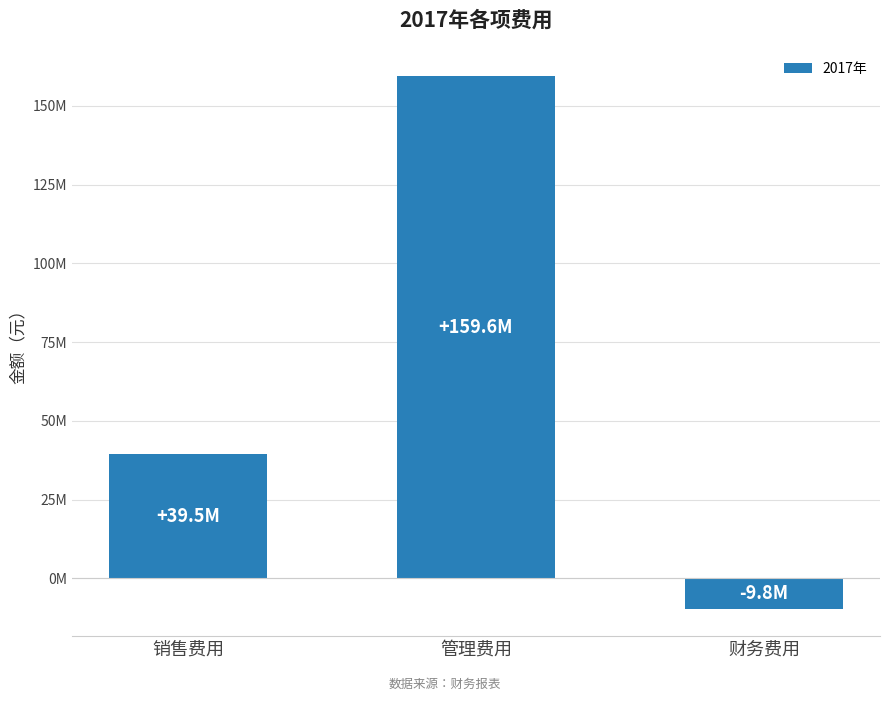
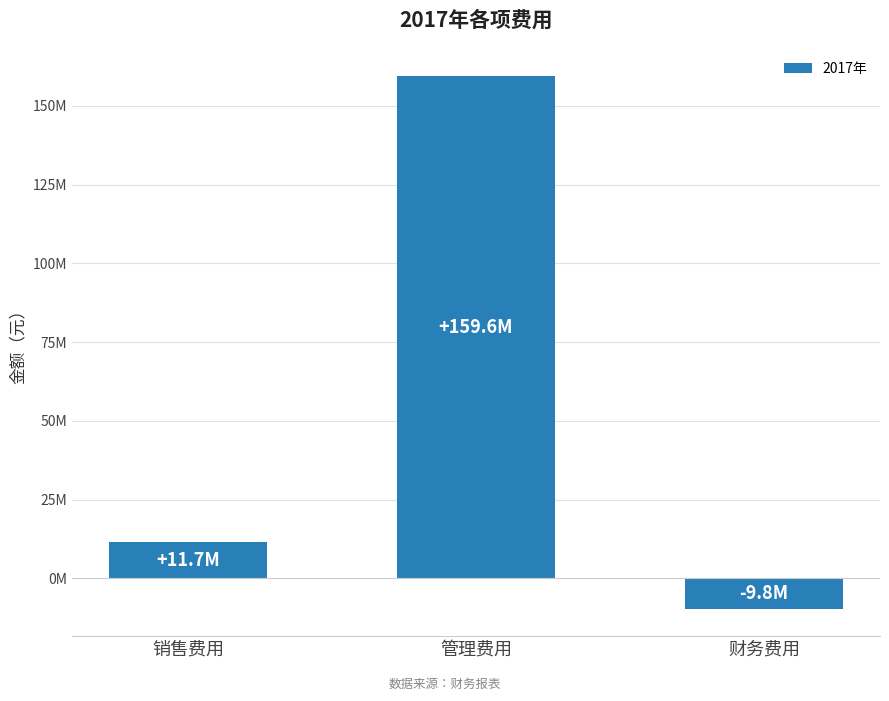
销售费用: +39.5M -> +11.7M
